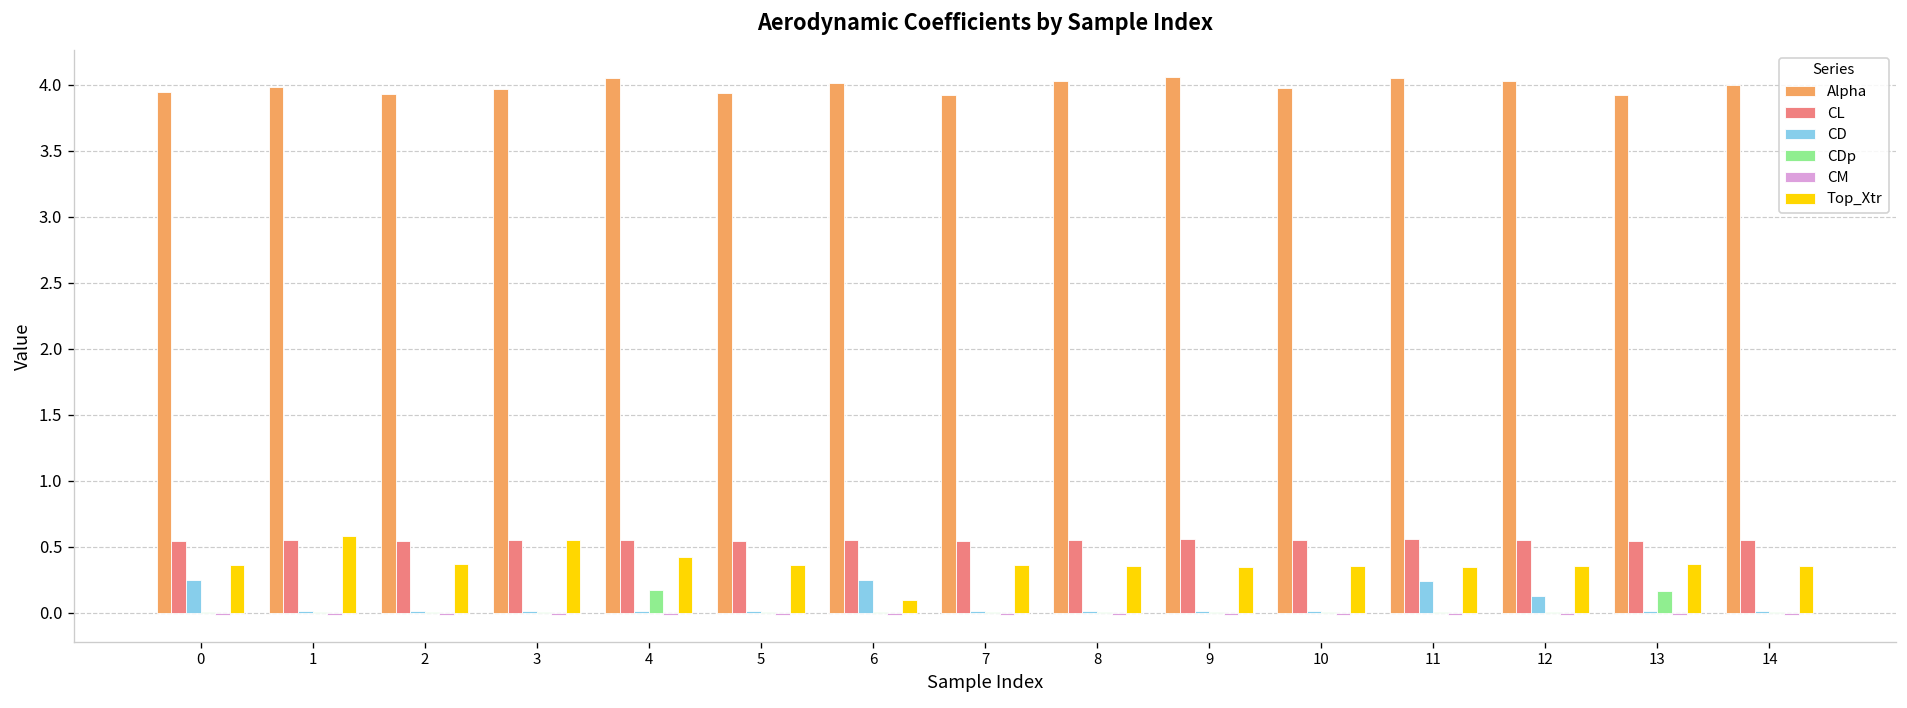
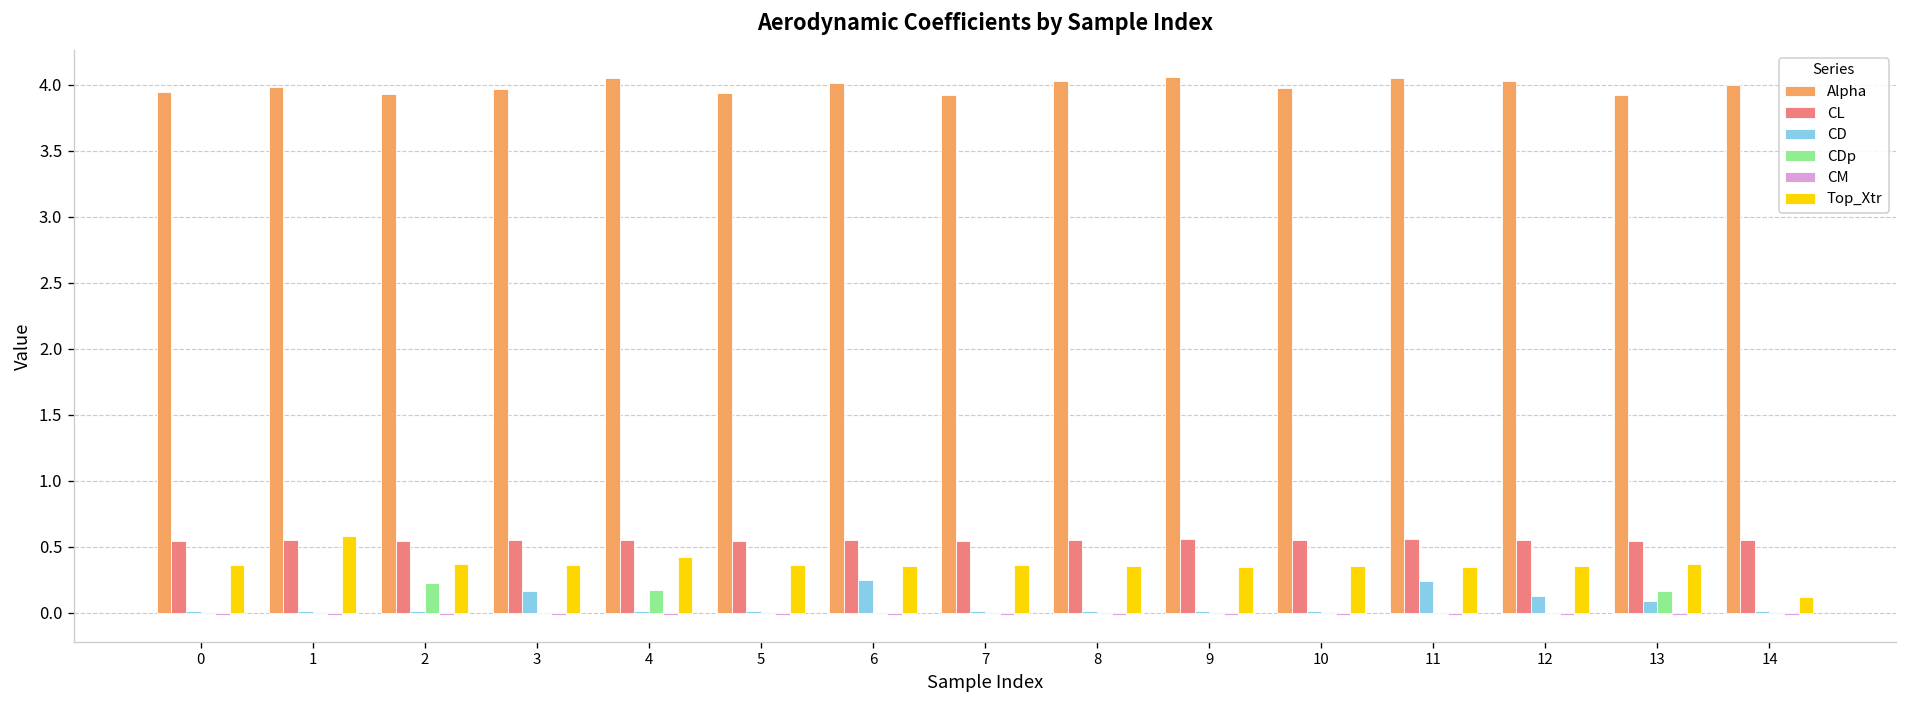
CD, 0: 0.25 -> 0.01
CDp, 2: 0.00 -> 0.22
CD, 3: 0.01 -> 0.17
Top_Xtr, 3: 0.55 -> 0.36
Top_Xtr, 6: 0.10 -> 0.35
CD, 13: 0.01 -> 0.09
Top_Xtr, 14: 0.36 -> 0.12
